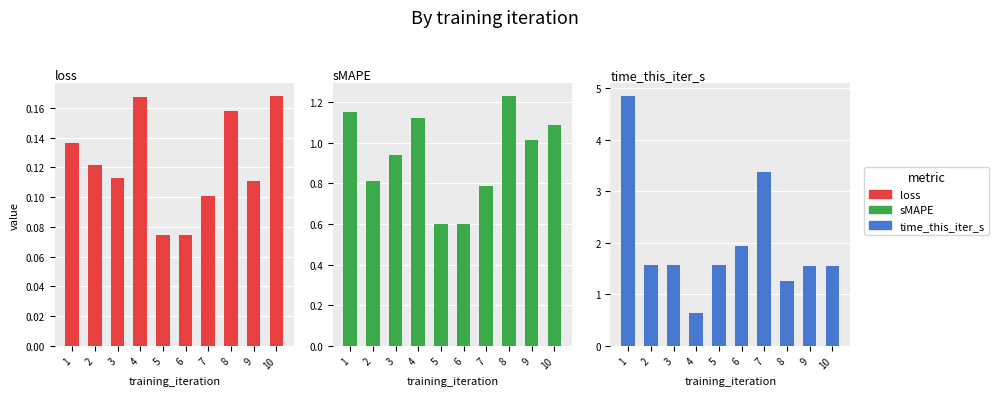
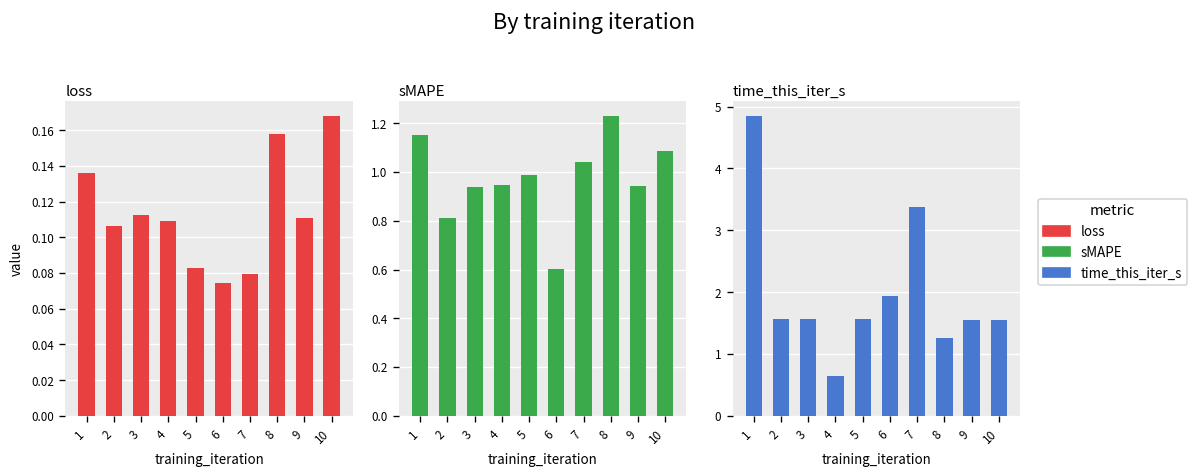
loss, 2: 0.122 -> 0.106
loss, 4: 0.167 -> 0.109
loss, 5: 0.074 -> 0.083
loss, 7: 0.101 -> 0.079
sMAPE, 4: 1.12 -> 0.95
sMAPE, 5: 0.60 -> 0.99
sMAPE, 7: 0.79 -> 1.04
sMAPE, 9: 1.01 -> 0.94
